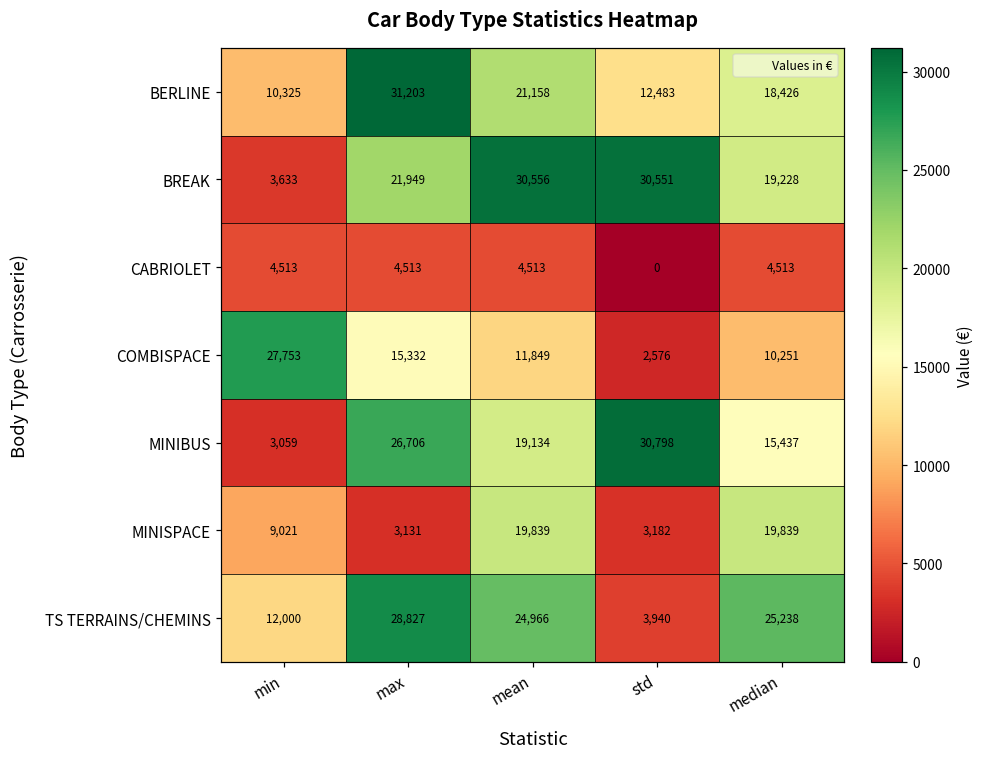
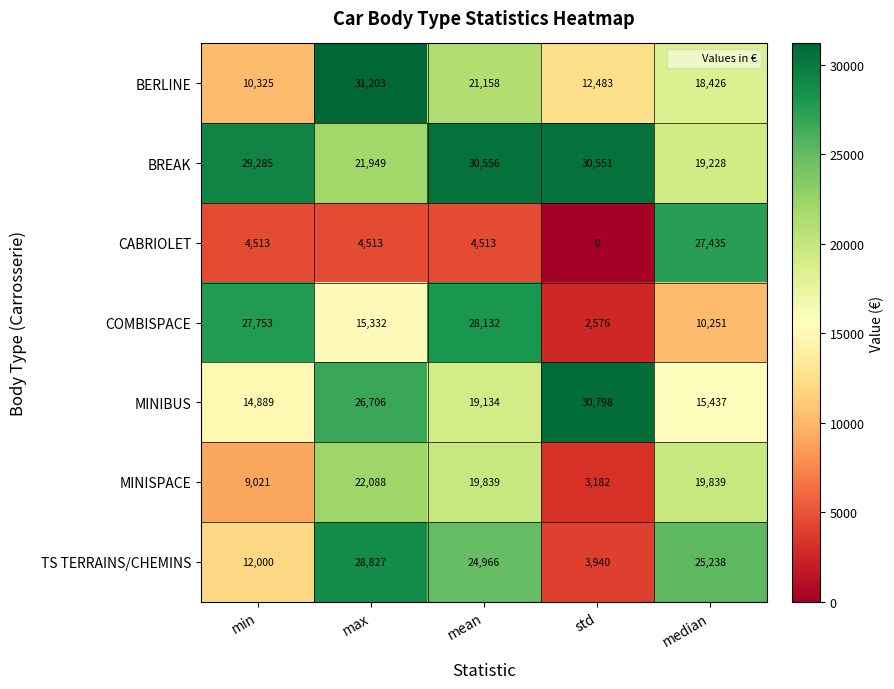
BREAK, min: 3,633 -> 29,285
CABRIOLET, median: 4,513 -> 27,435
COMBISPACE, mean: 11,849 -> 28,132
MINIBUS, min: 3,059 -> 14,889
MINISPACE, max: 3,131 -> 22,088
